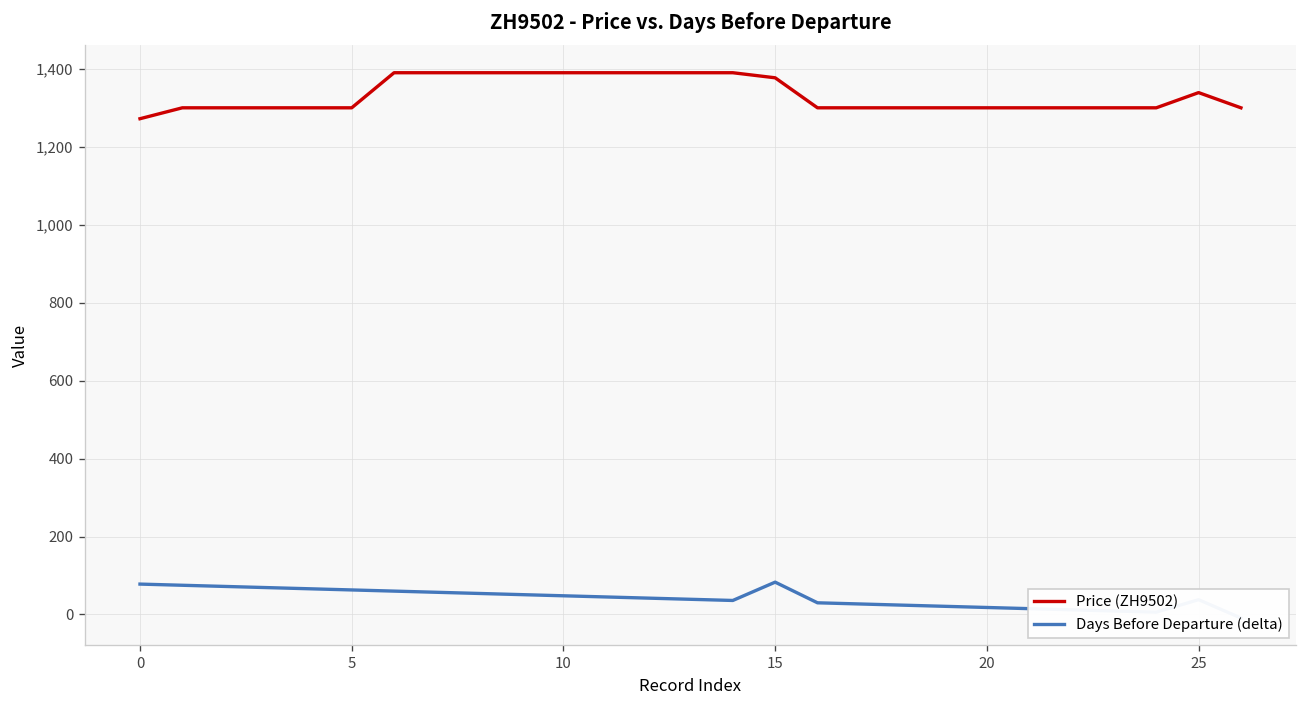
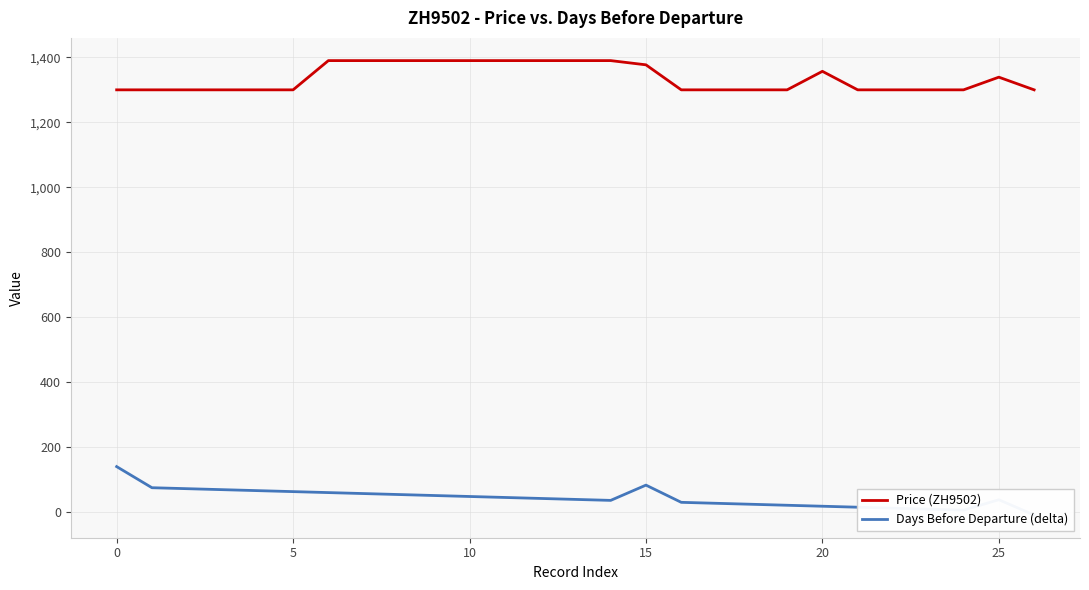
Price (ZH9502), 0: 1,270 -> 1,300
Days Before Departure (delta), 0: 80 -> 140
Price (ZH9502), 20: 1,300 -> 1,360
